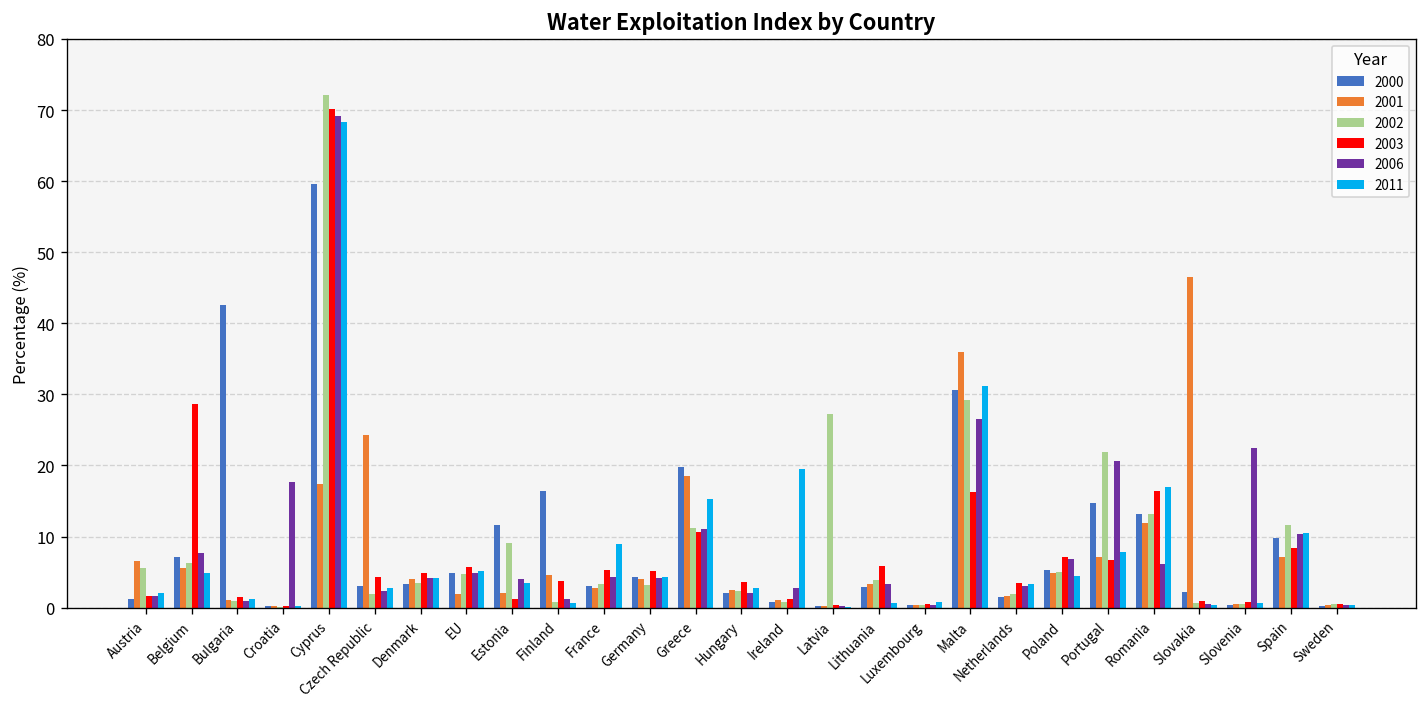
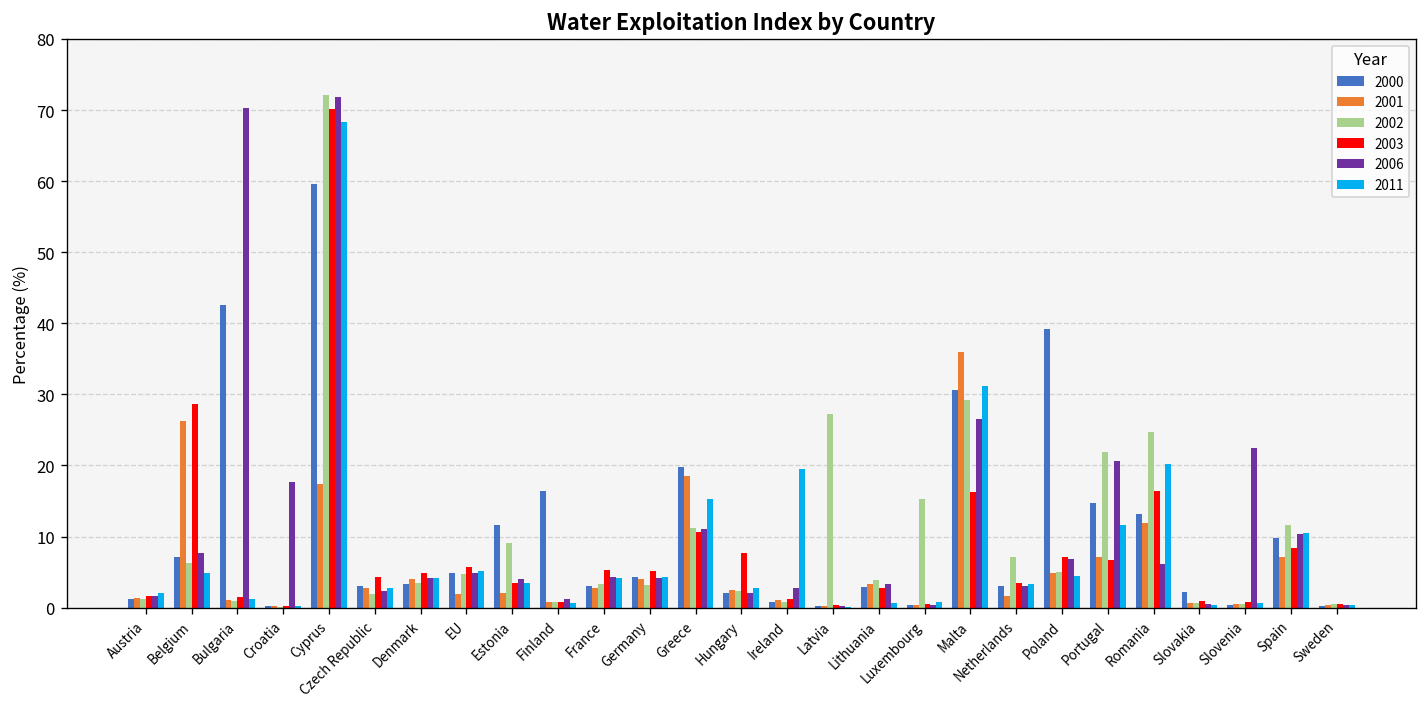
2001, Austria: 7 -> 1
2002, Austria: 6 -> 1
2001, Belgium: 6 -> 26
2006, Bulgaria: 1 -> 70
2006, Cyprus: 69 -> 72
2001, Czech Republic: 24 -> 3
2003, Estonia: 1 -> 3
2001, Finland: 5 -> 1
2003, Finland: 4 -> 1
2011, France: 9 -> 4
2003, Hungary: 4 -> 8
2003, Lithuania: 6 -> 3
2002, Luxembourg: 0 -> 15
2000, Netherlands: 2 -> 3
2002, Netherlands: 2 -> 7
2000, Poland: 5 -> 39
2011, Portugal: 8 -> 12
2002, Romania: 13 -> 25
2011, Romania: 17 -> 20
2001, Slovakia: 47 -> 1
